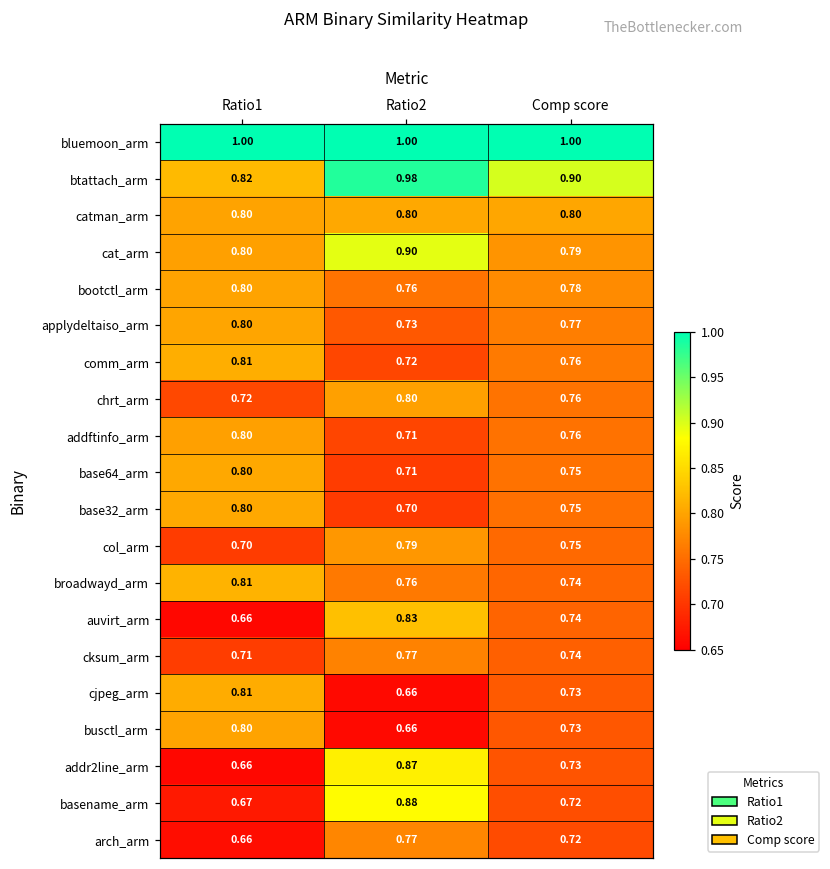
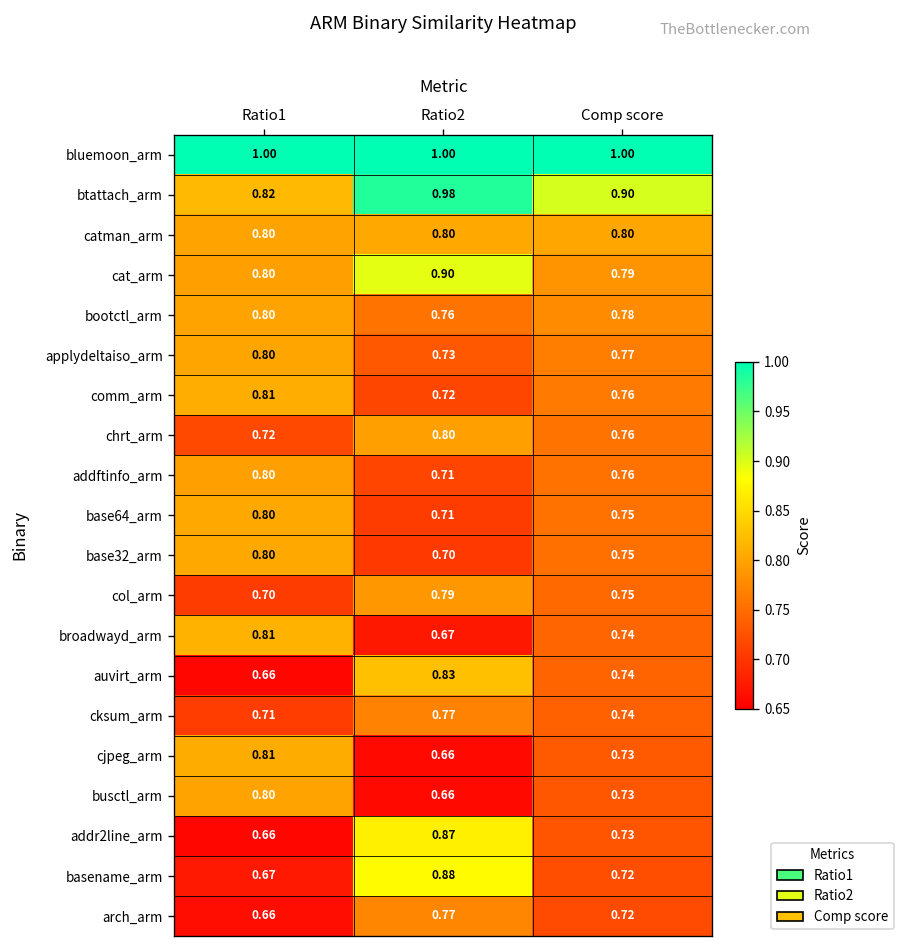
broadwayd_arm, Ratio2: 0.76 -> 0.67
